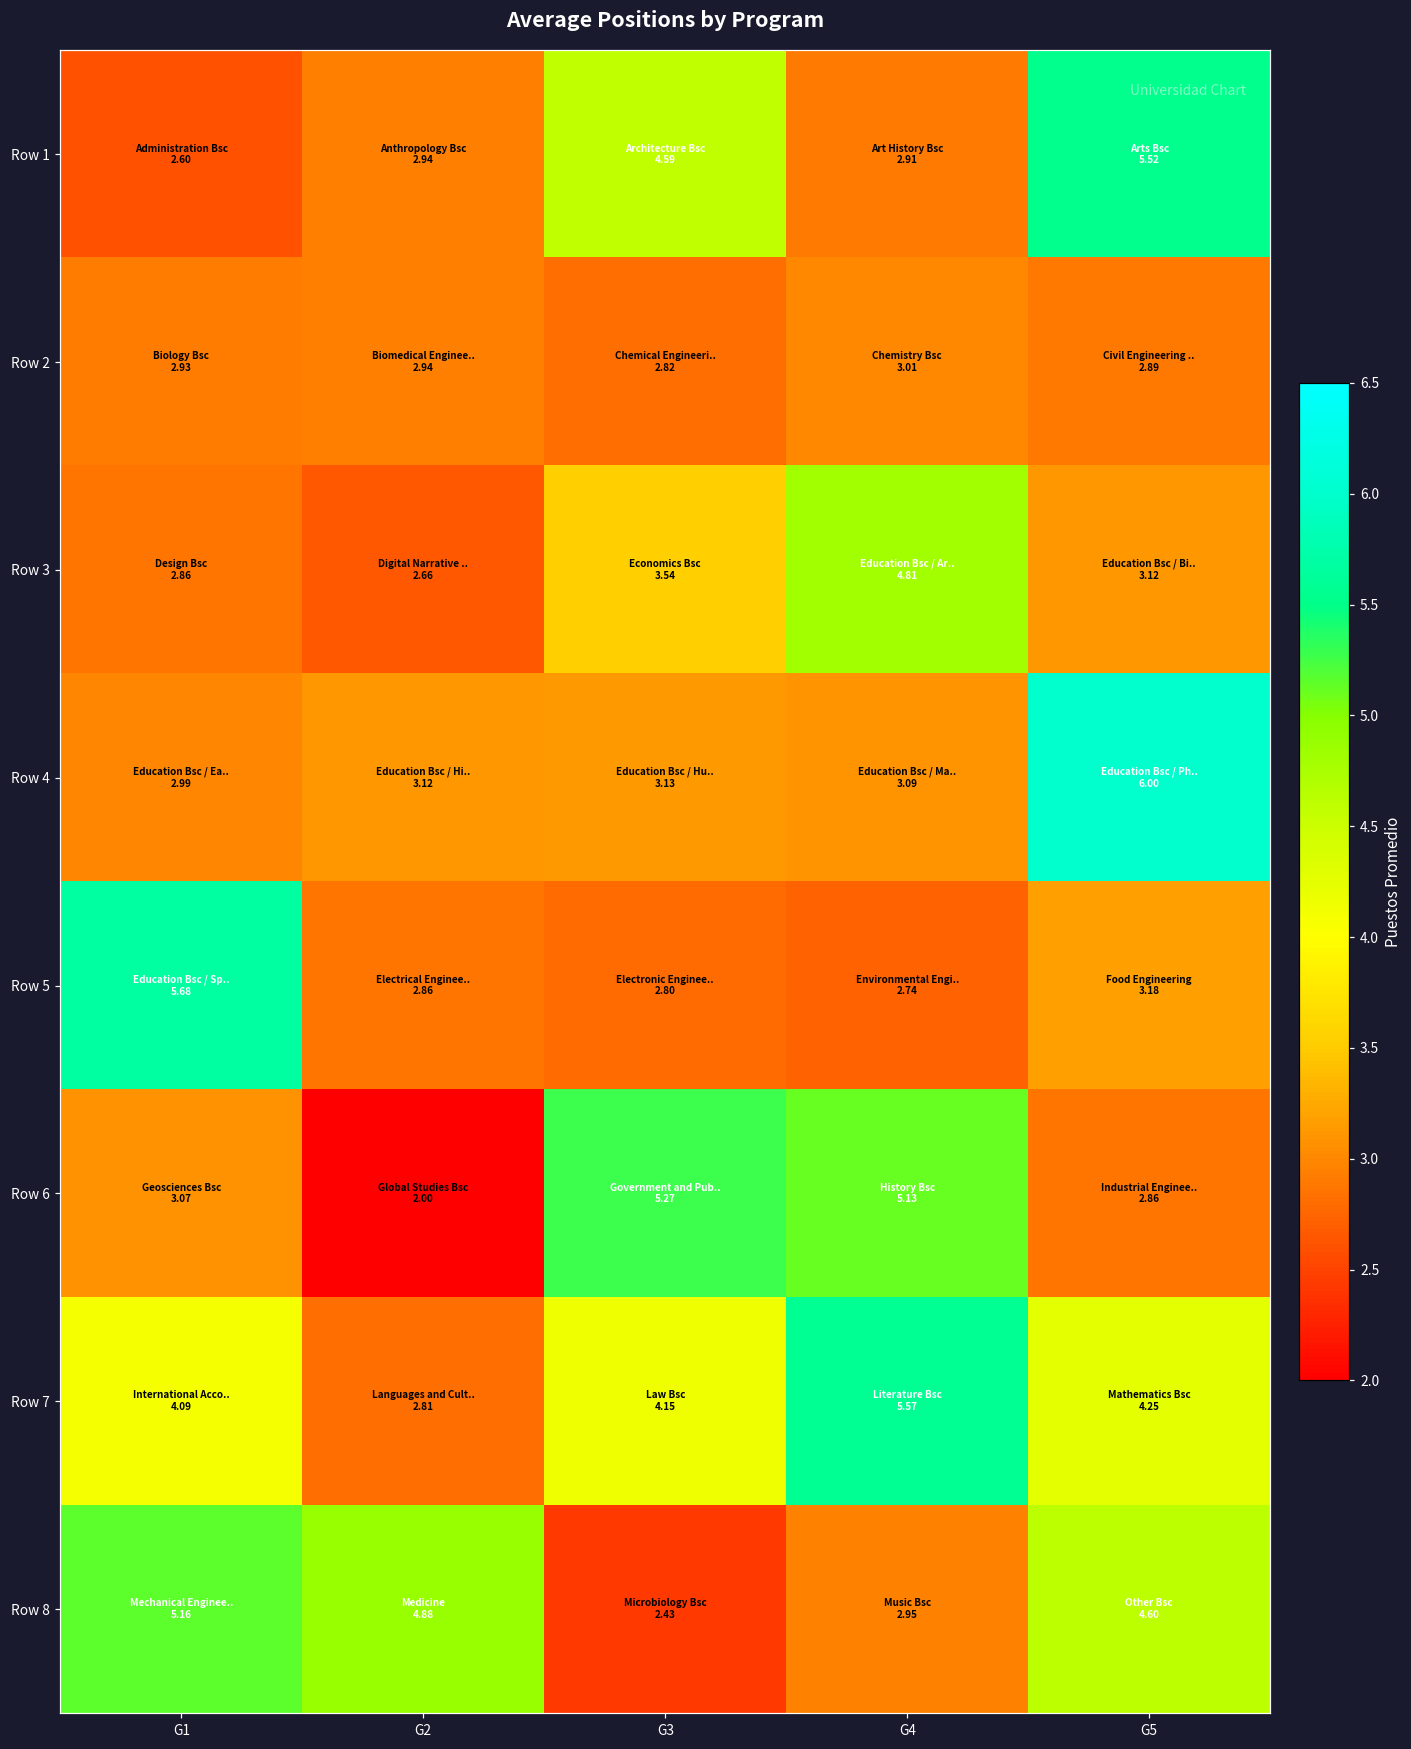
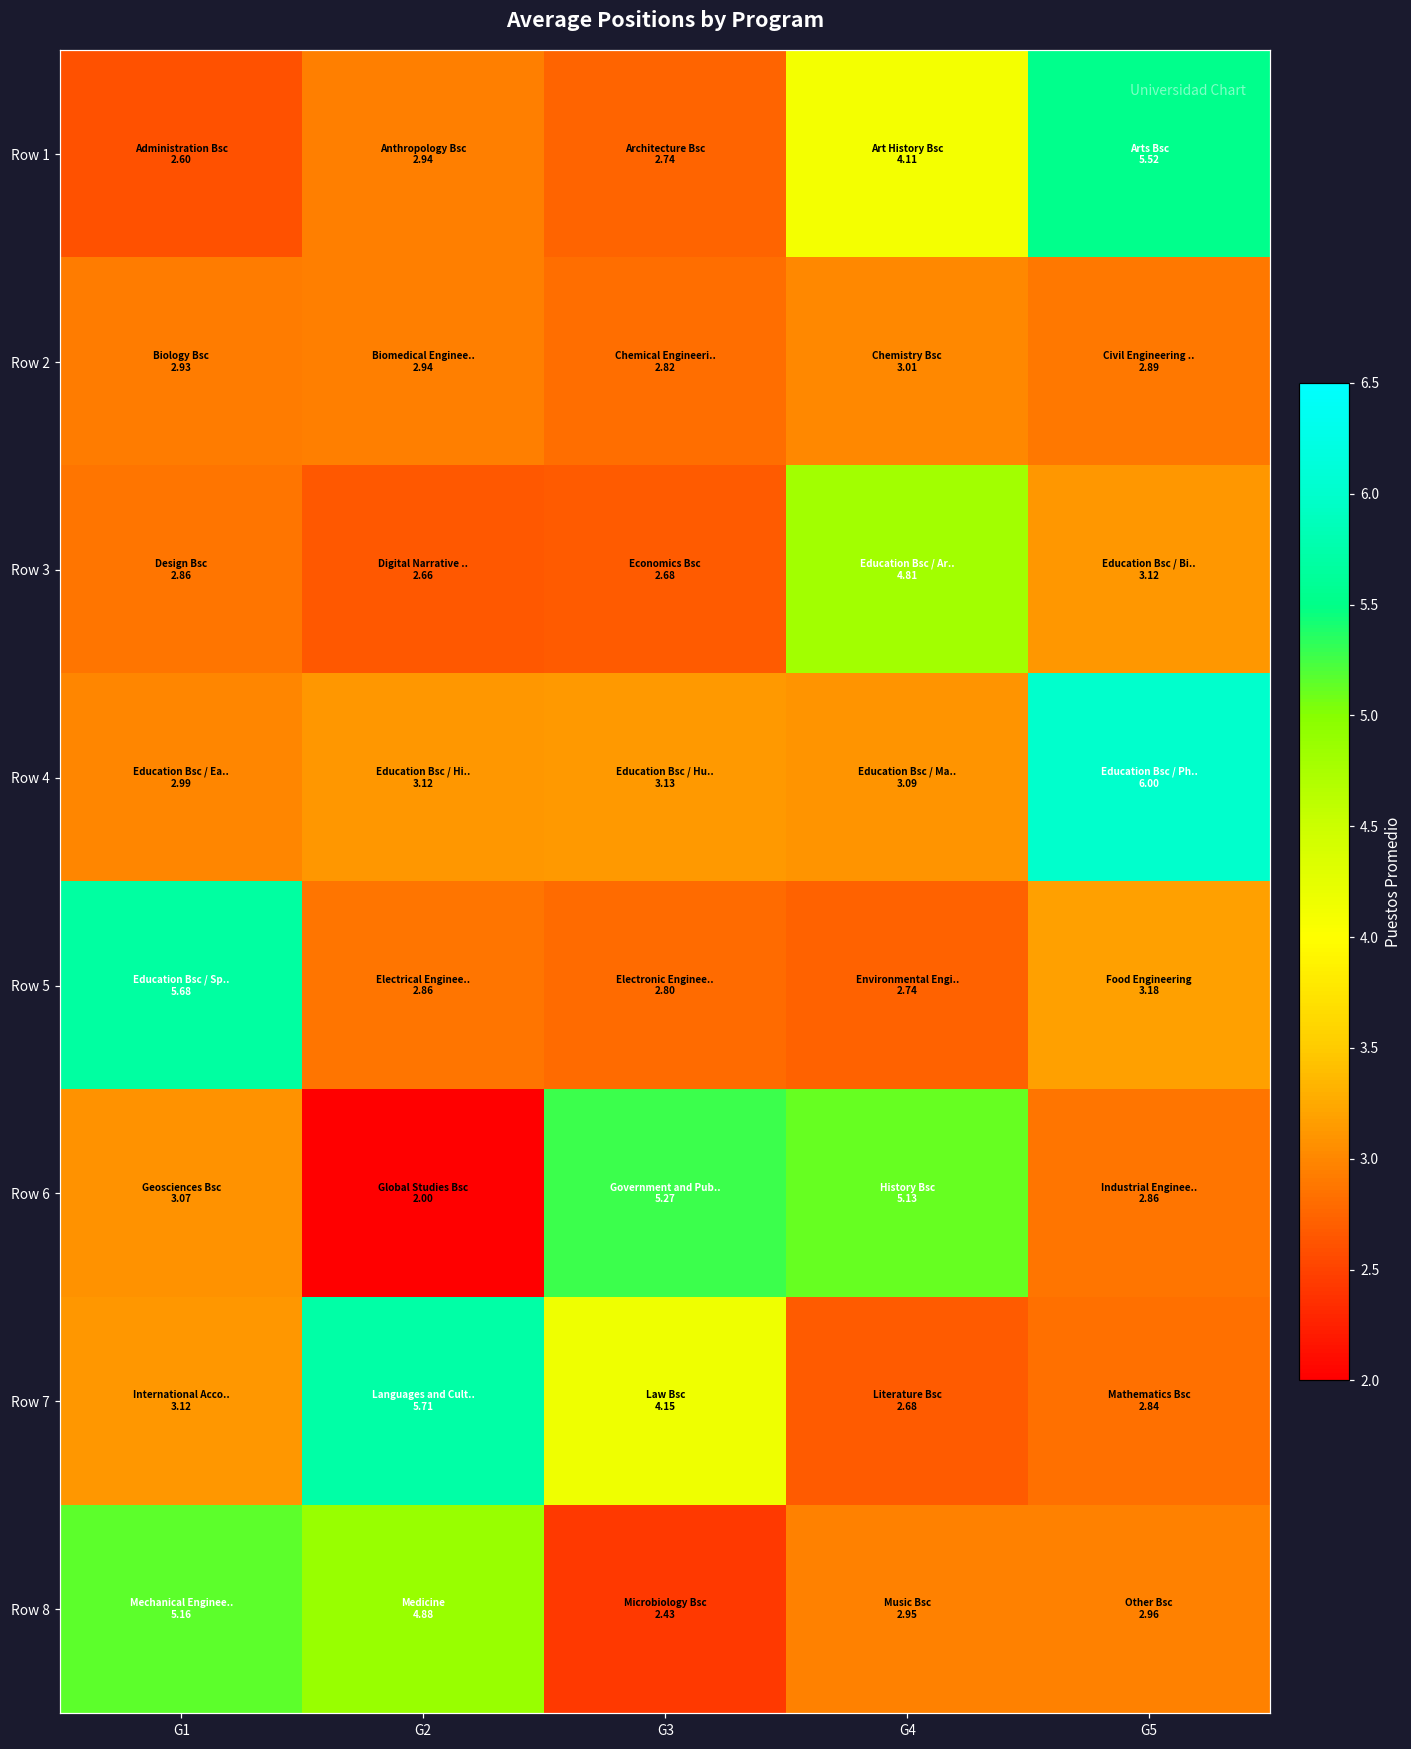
Row 1, G3: 4.59 -> 2.74
Row 1, G4: 2.91 -> 4.11
Row 3, G3: 3.54 -> 2.68
Row 7, G1: 4.09 -> 3.12
Row 7, G2: 2.81 -> 5.71
Row 7, G4: 5.57 -> 2.68
Row 7, G5: 4.25 -> 2.84
Row 8, G5: 4.60 -> 2.96
